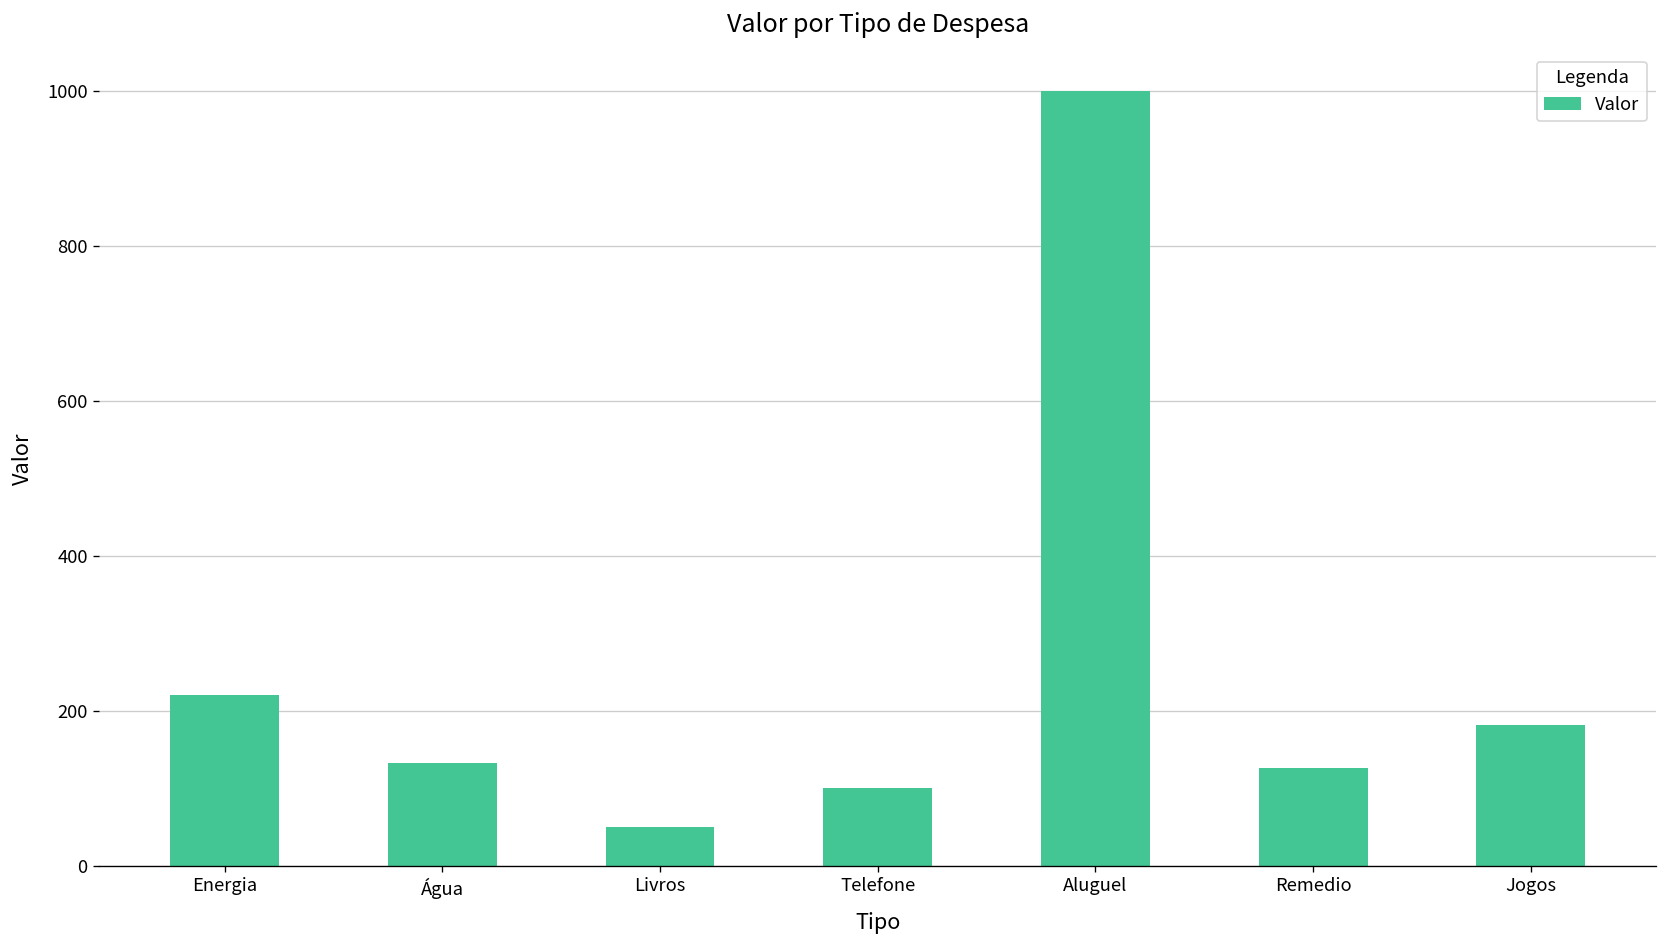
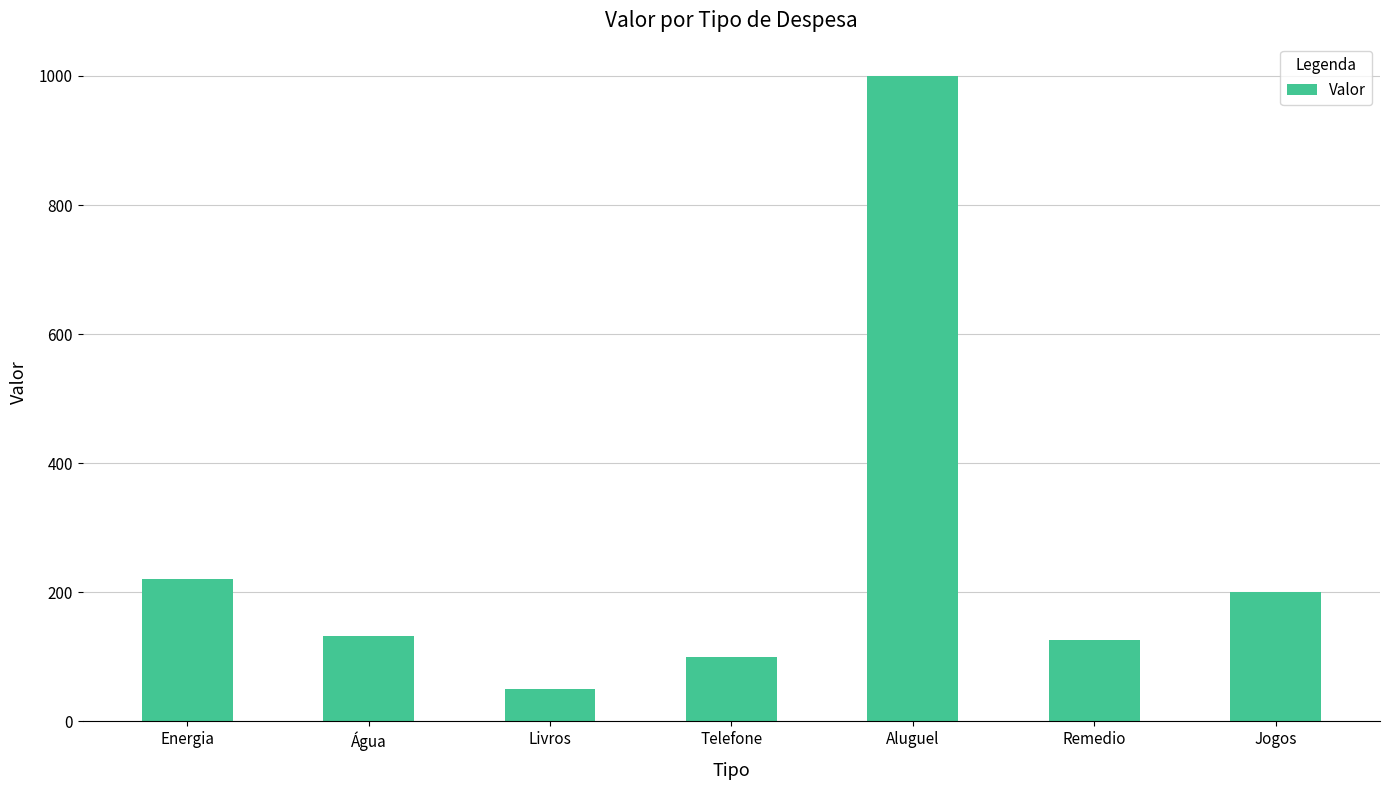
Jogos: 180 -> 200
